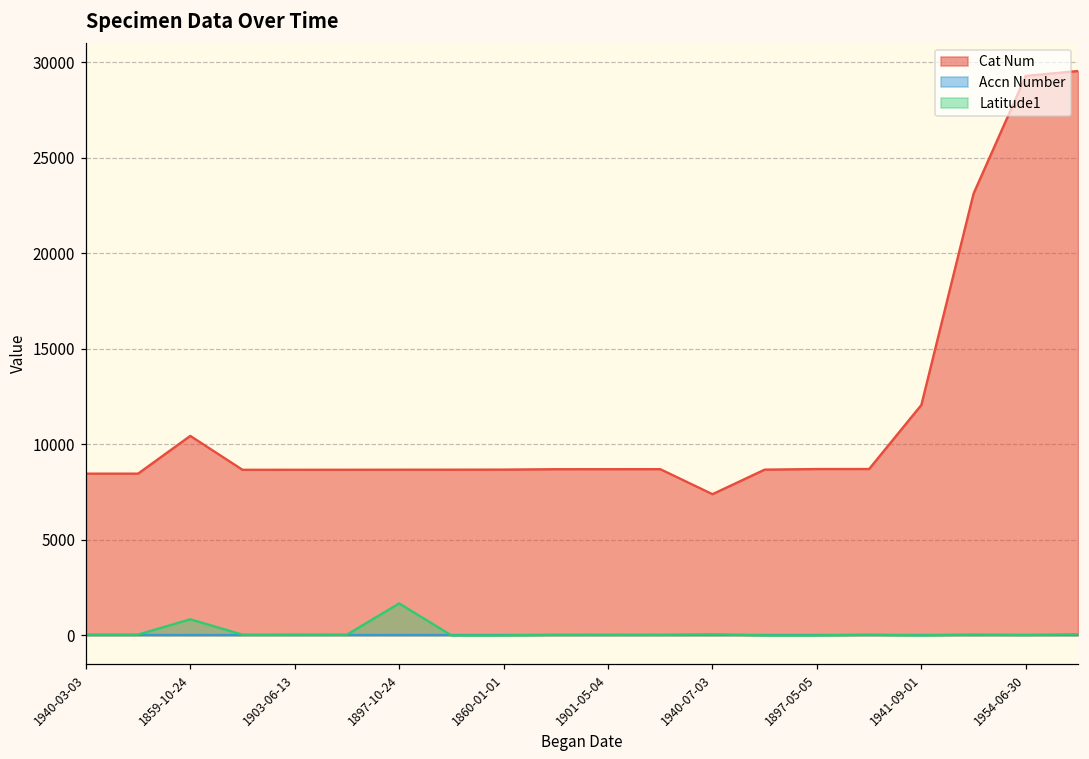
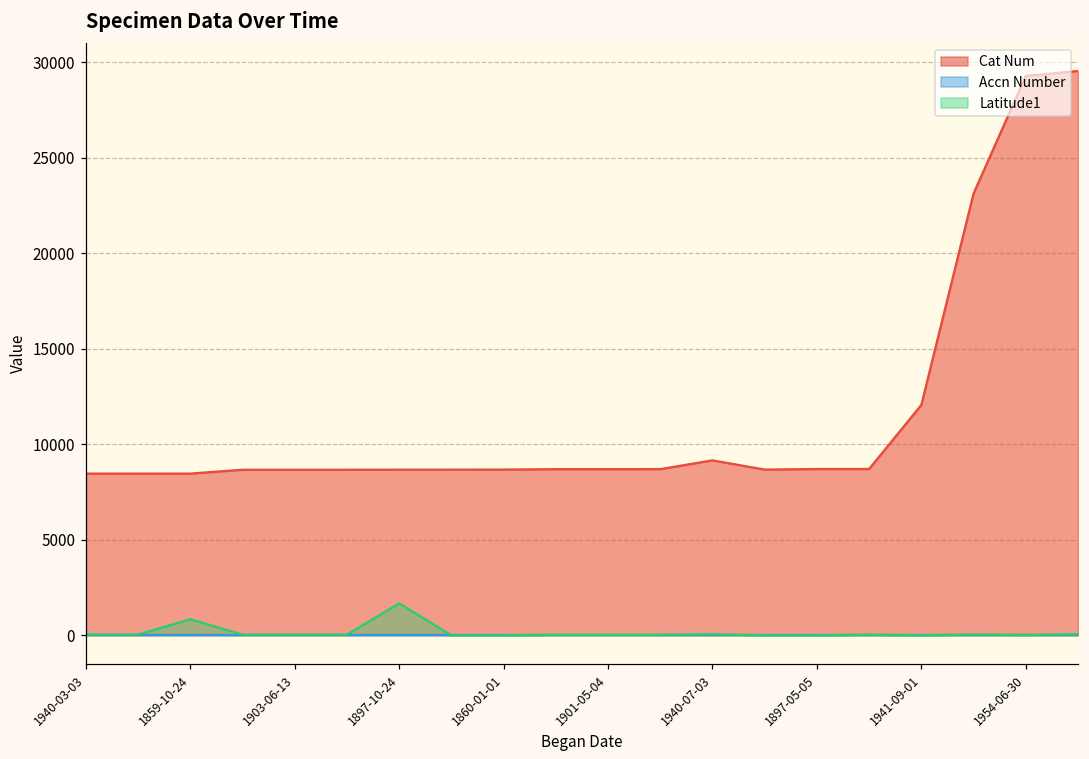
Cat Num, 1859-10-24: 10400 -> 8500
Cat Num, 1940-07-03: 7400 -> 9200
